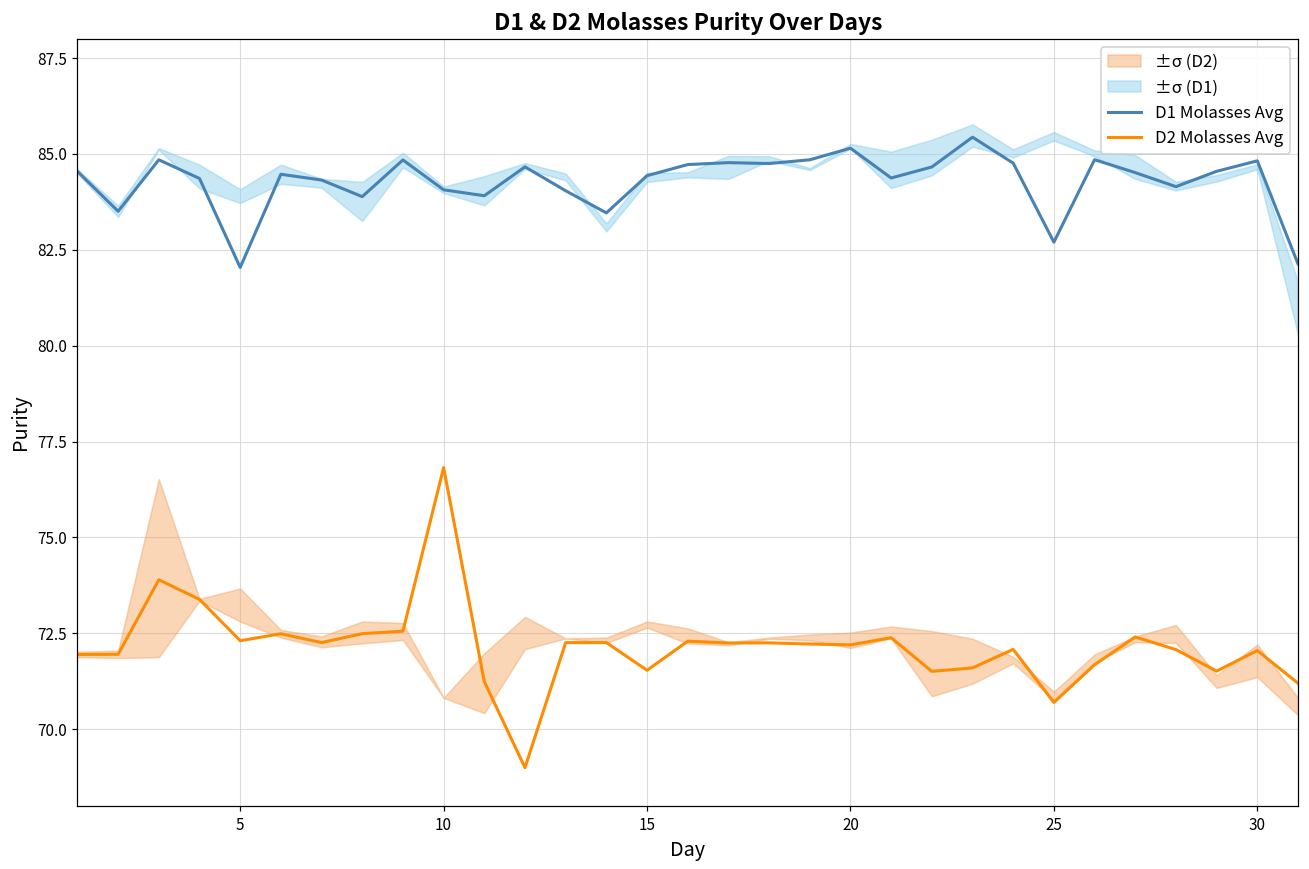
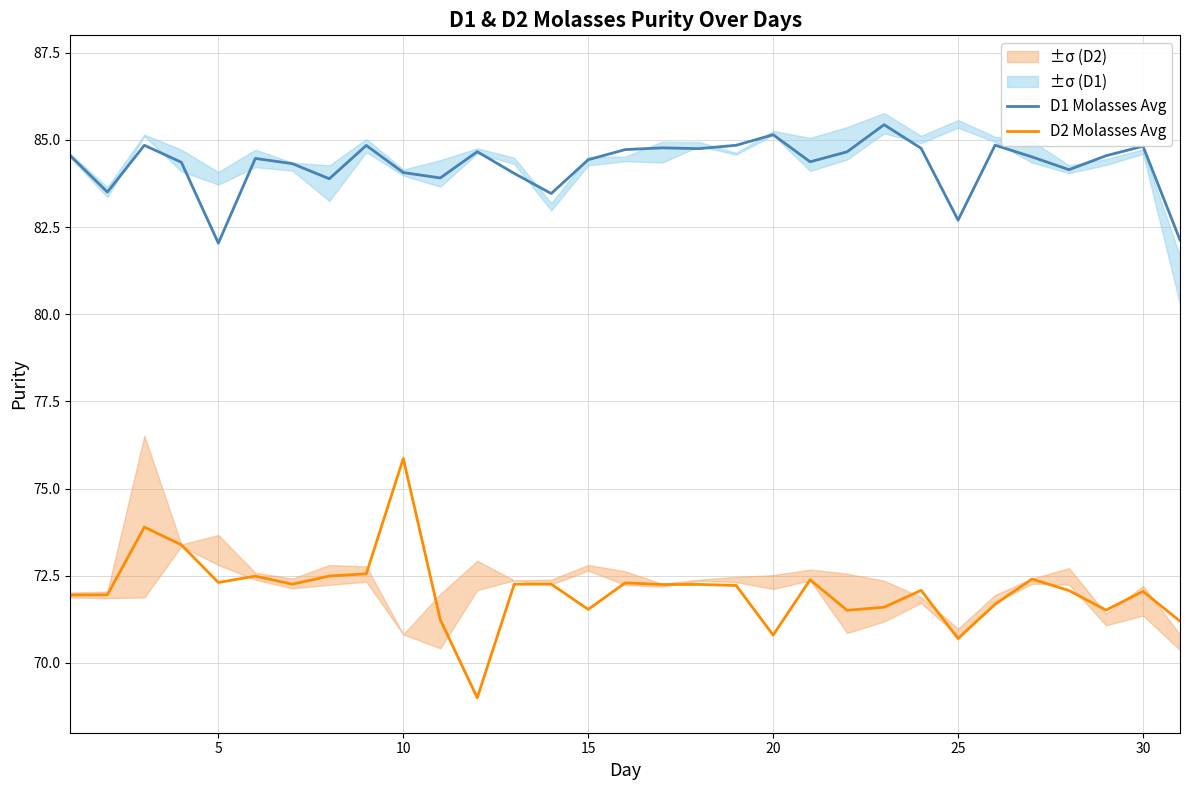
D2 Molasses Avg, 10: 76.8 -> 75.9
D2 Molasses Avg, 20: 72.2 -> 70.8
